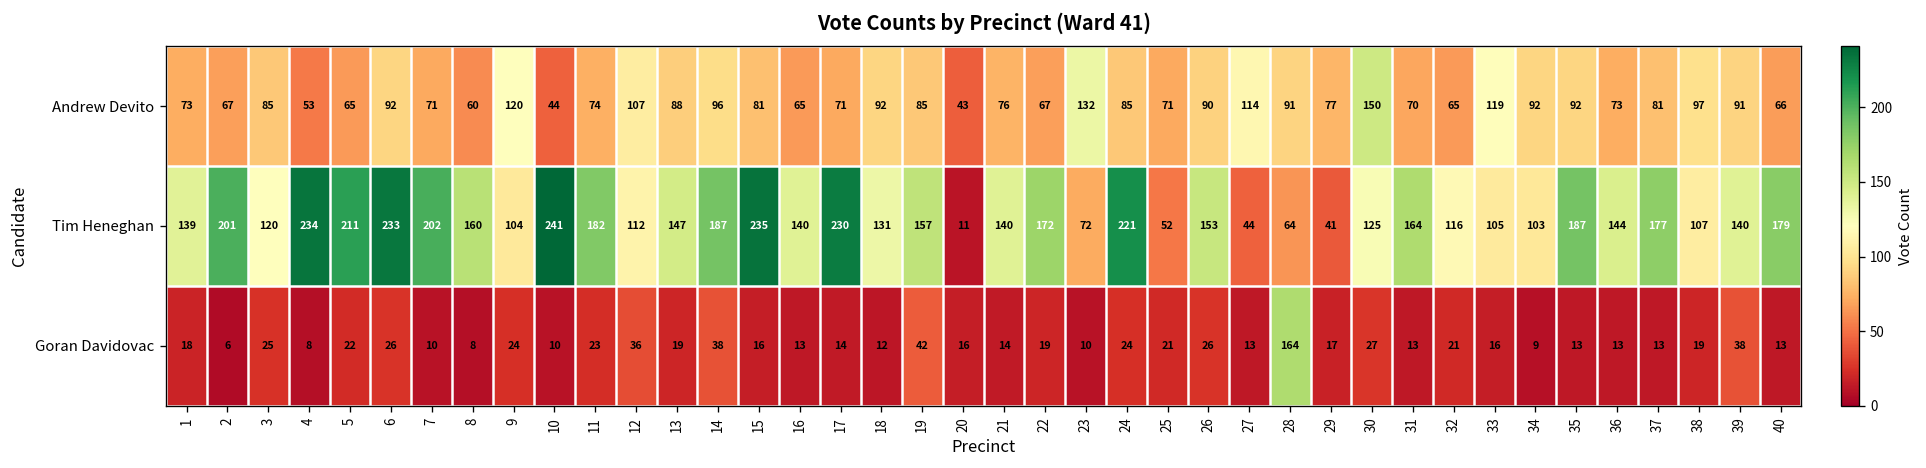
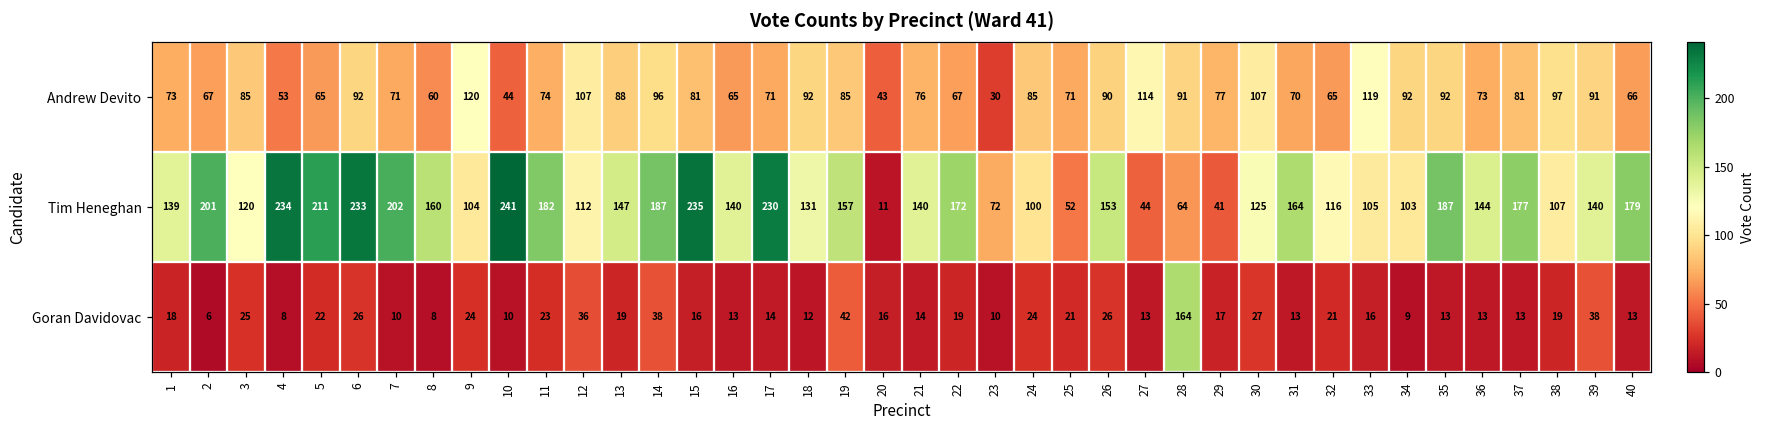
Andrew Devito, 23: 132 -> 30
Andrew Devito, 30: 150 -> 107
Tim Heneghan, 24: 221 -> 100
